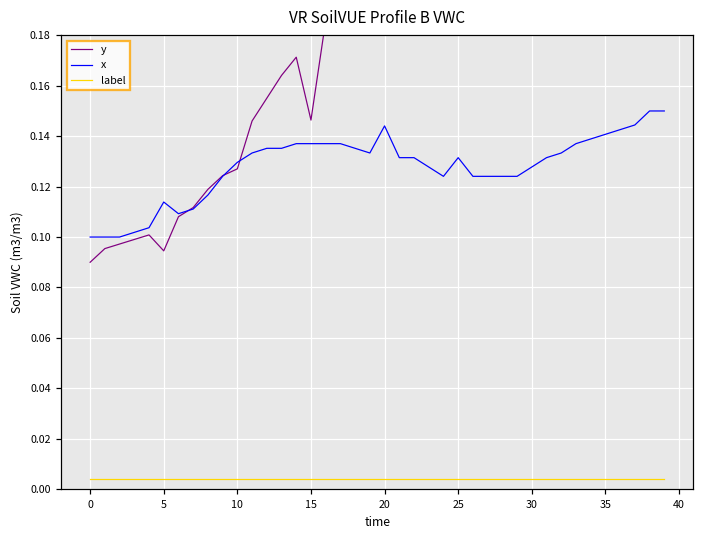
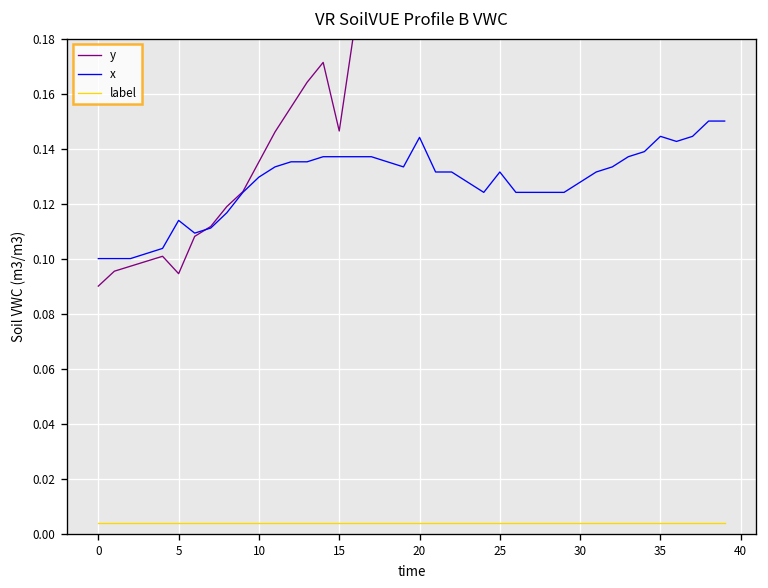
y, 10: 0.127 -> 0.135
x, 35: 0.141 -> 0.144
